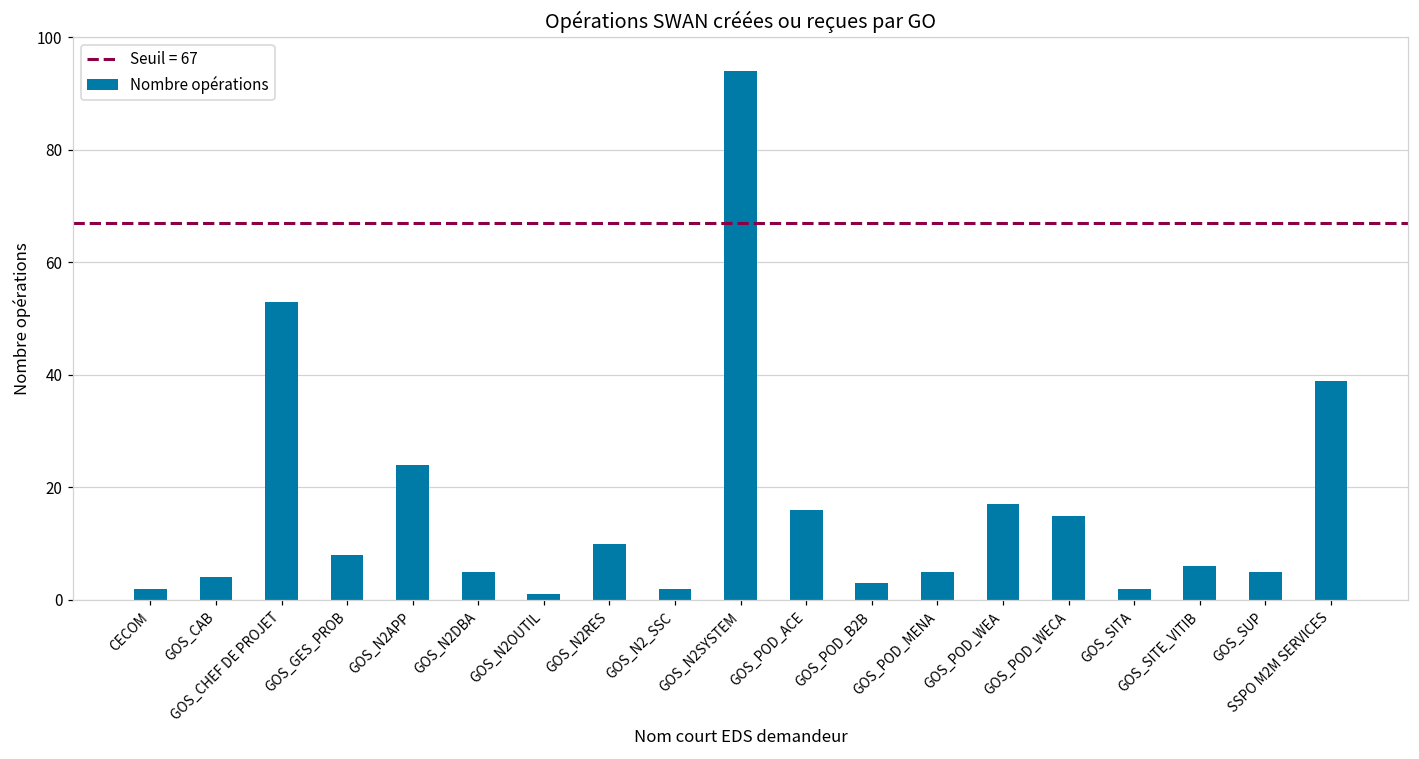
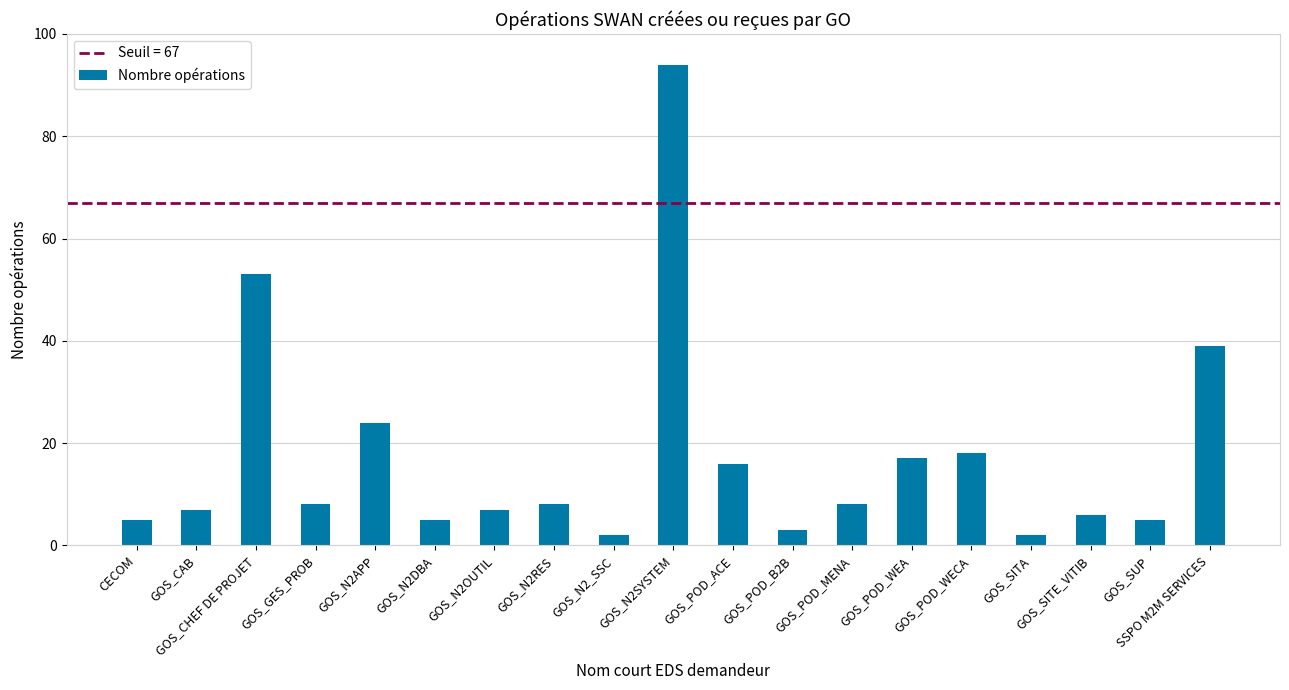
CECOM: 2 -> 5
GOS_CAB: 4 -> 7
GOS_N2OUTIL: 1 -> 7
GOS_N2RES: 10 -> 8
GOS_POD_MENA: 5 -> 8
GOS_POD_WECA: 15 -> 18
